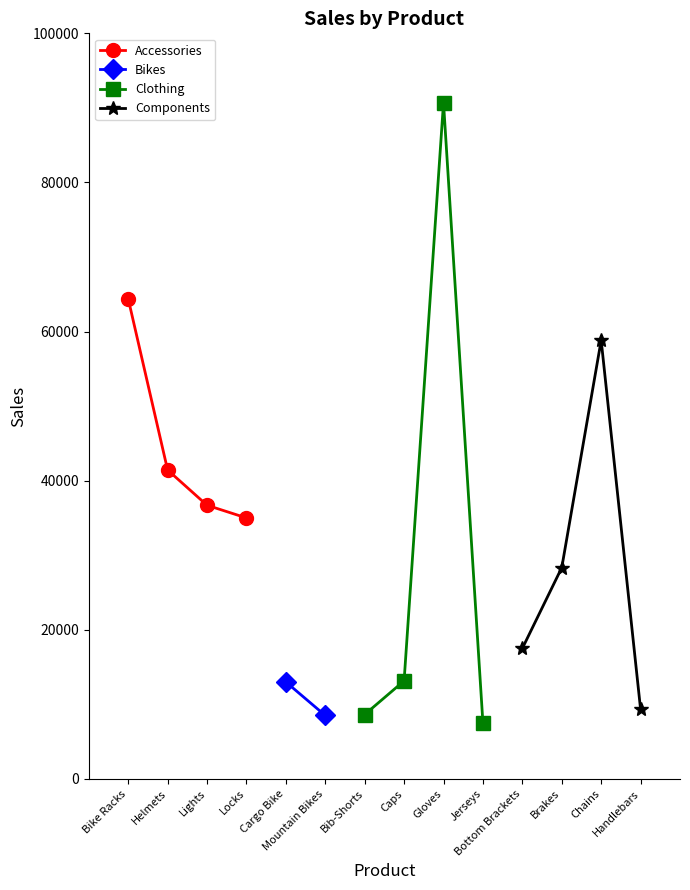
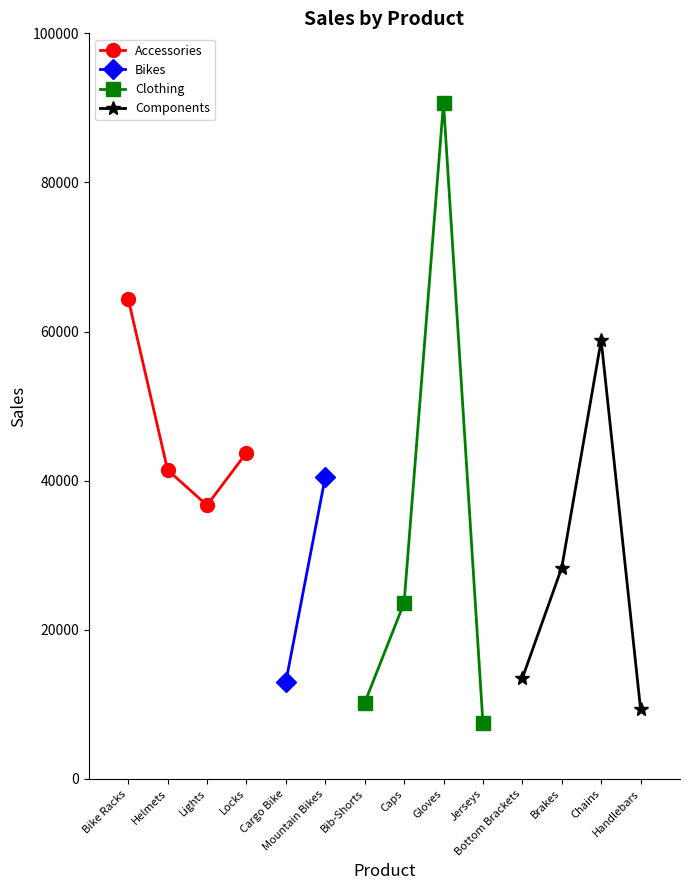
Accessories, Locks: 35000 -> 44000
Bikes, Mountain Bikes: 9000 -> 40000
Clothing, Bib-Shorts: 9000 -> 10000
Clothing, Caps: 13000 -> 24000
Components, Bottom Brackets: 18000 -> 14000
